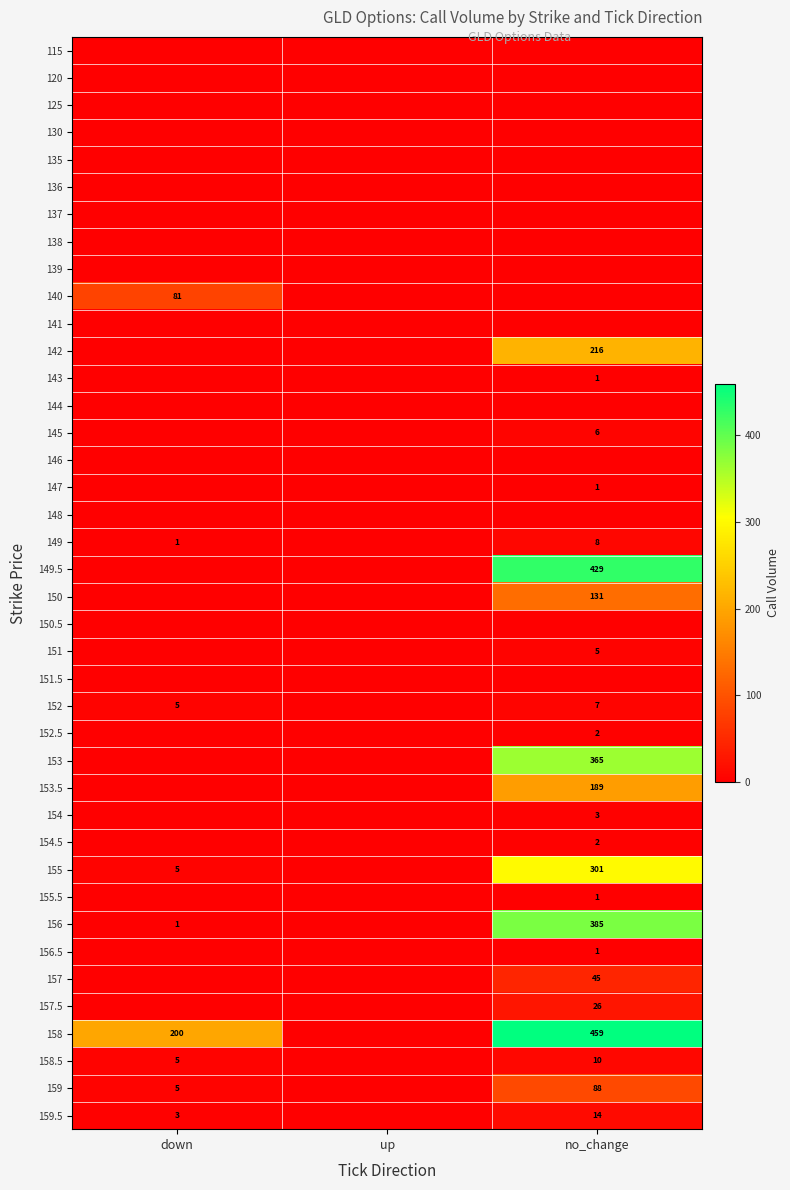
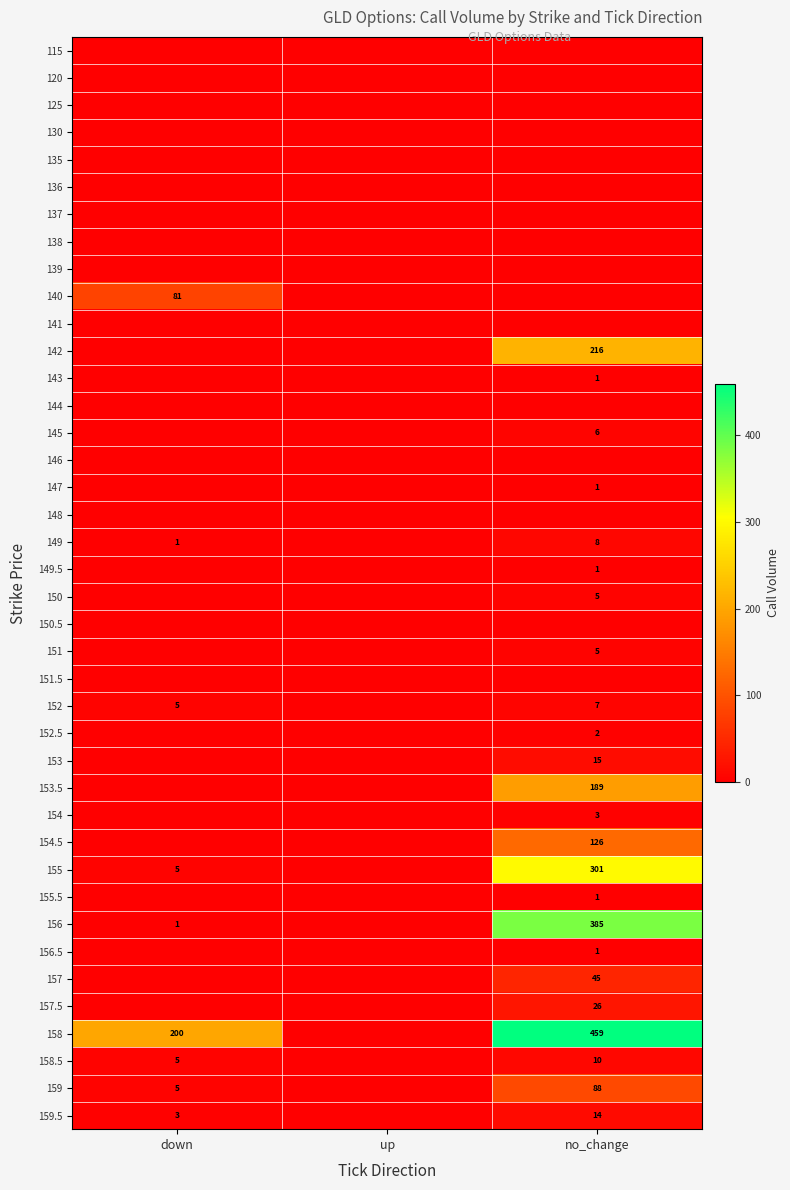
149.5, no_change: 429 -> 1
150, no_change: 131 -> 5
153, no_change: 365 -> 15
154.5, no_change: 2 -> 126
